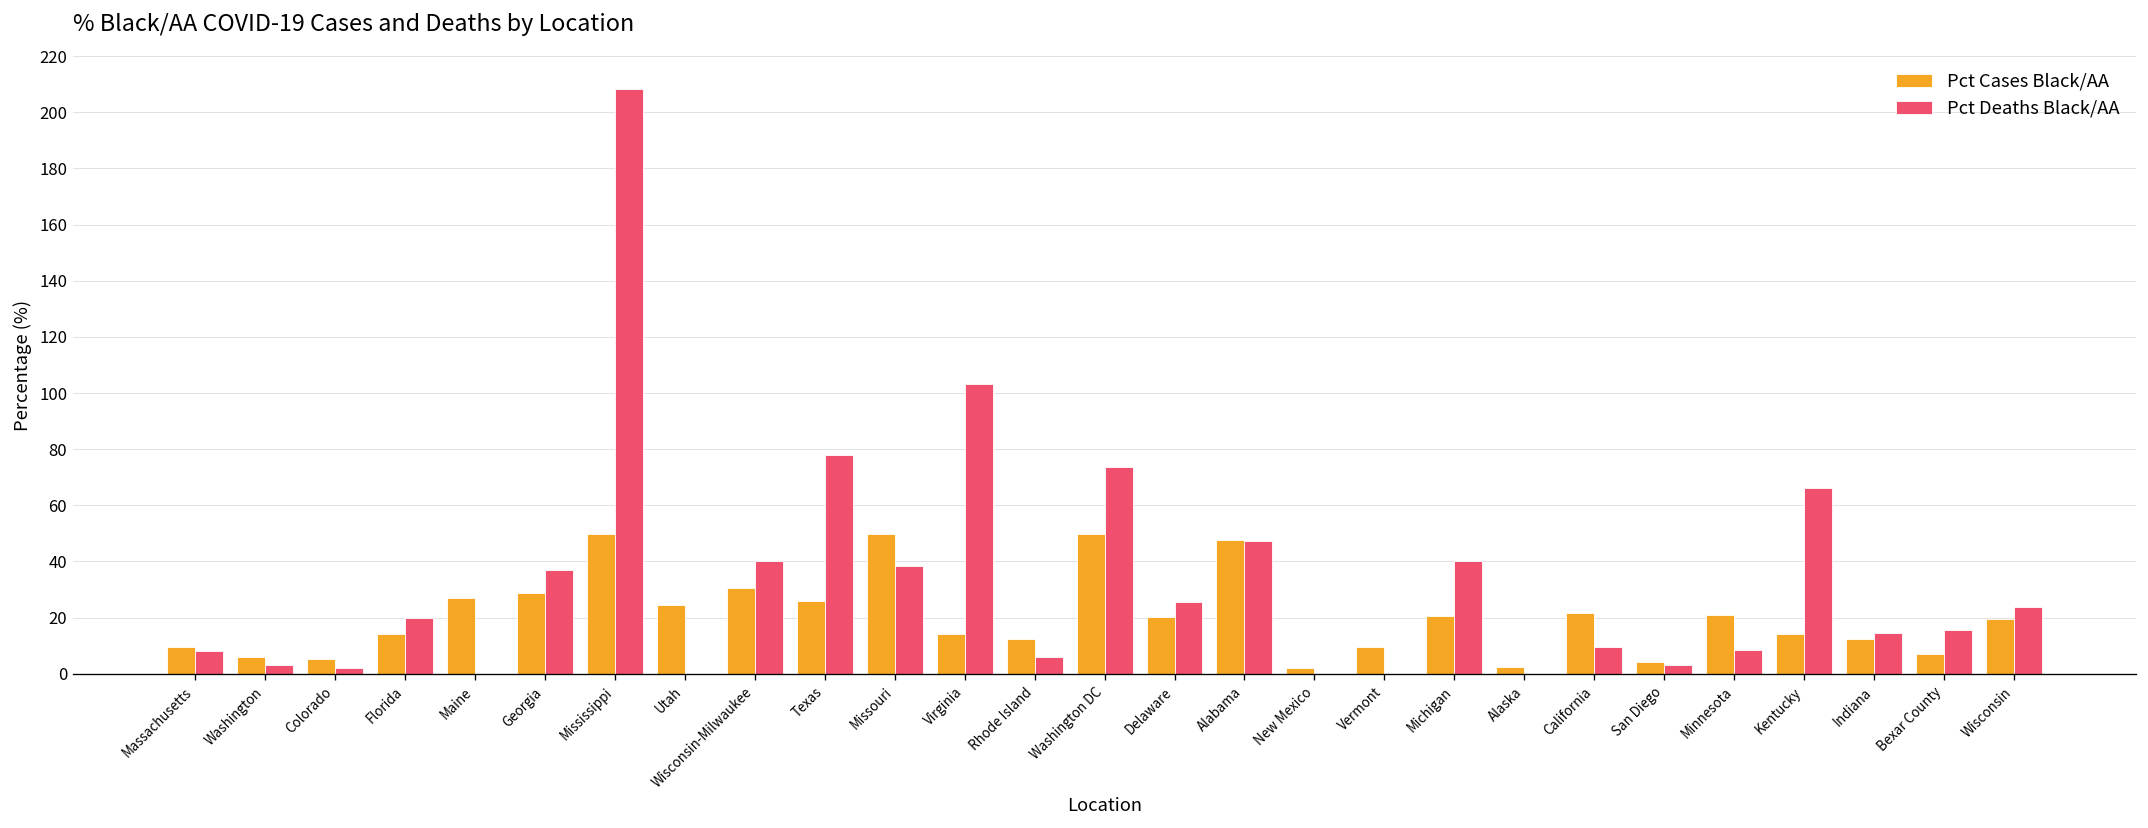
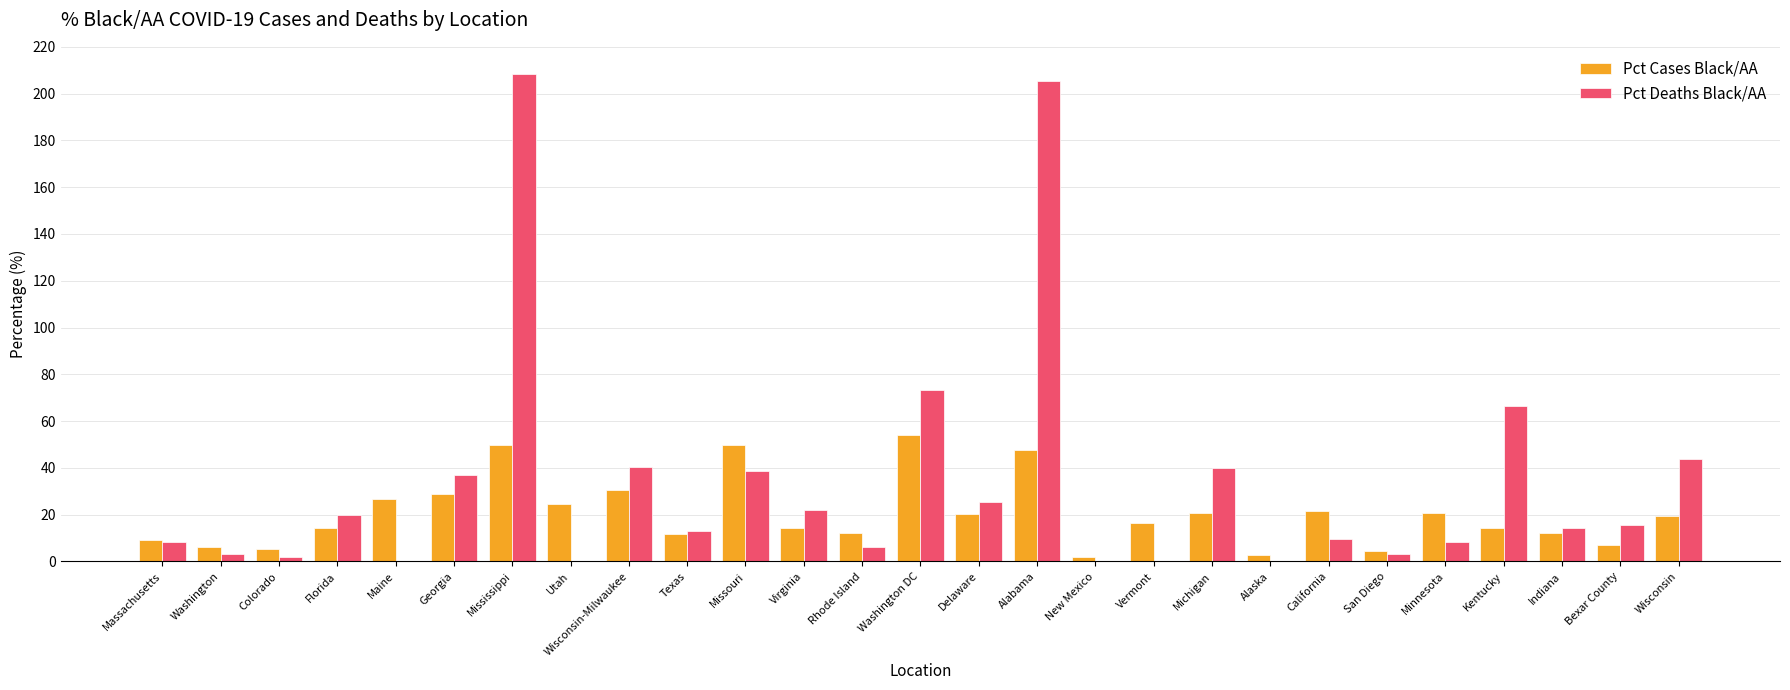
Pct Cases Black/AA, Texas: 26 -> 12
Pct Deaths Black/AA, Texas: 78 -> 13
Pct Deaths Black/AA, Virginia: 103 -> 22
Pct Cases Black/AA, Washington DC: 50 -> 54
Pct Deaths Black/AA, Alabama: 47 -> 205
Pct Cases Black/AA, Vermont: 10 -> 16
Pct Deaths Black/AA, Wisconsin: 24 -> 44
